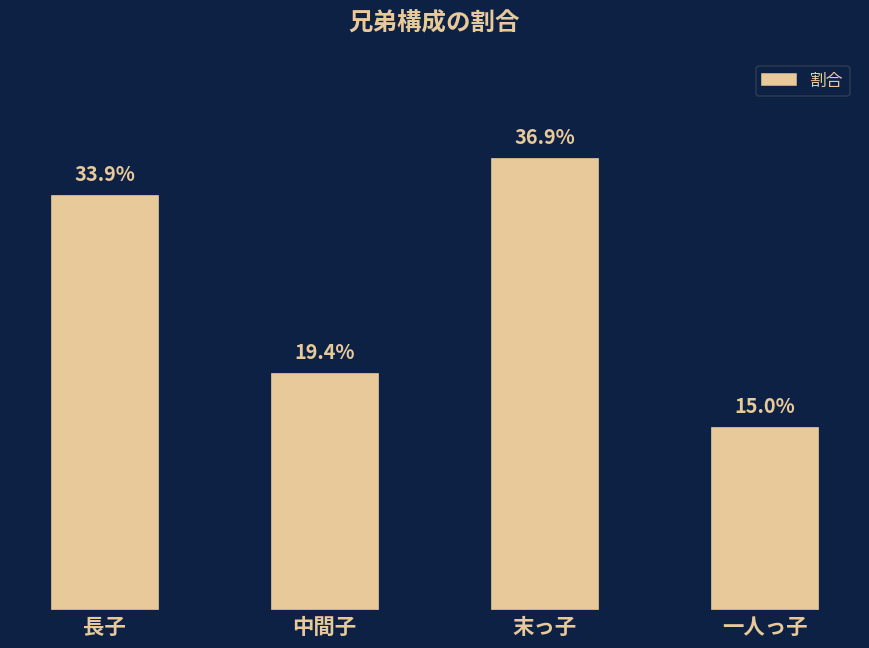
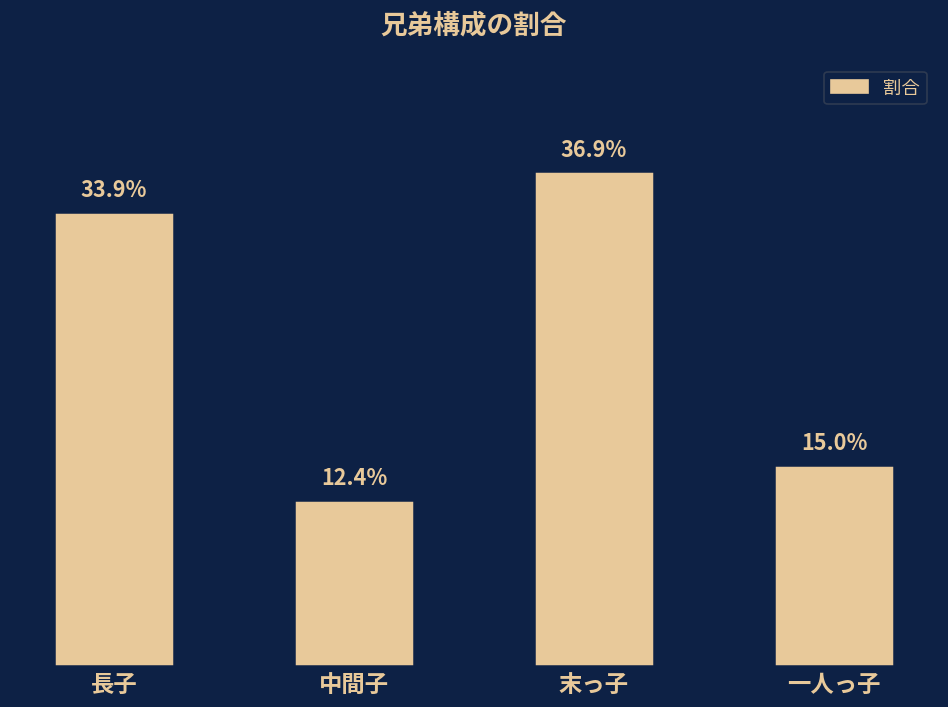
中間子: 19.4% -> 12.4%
